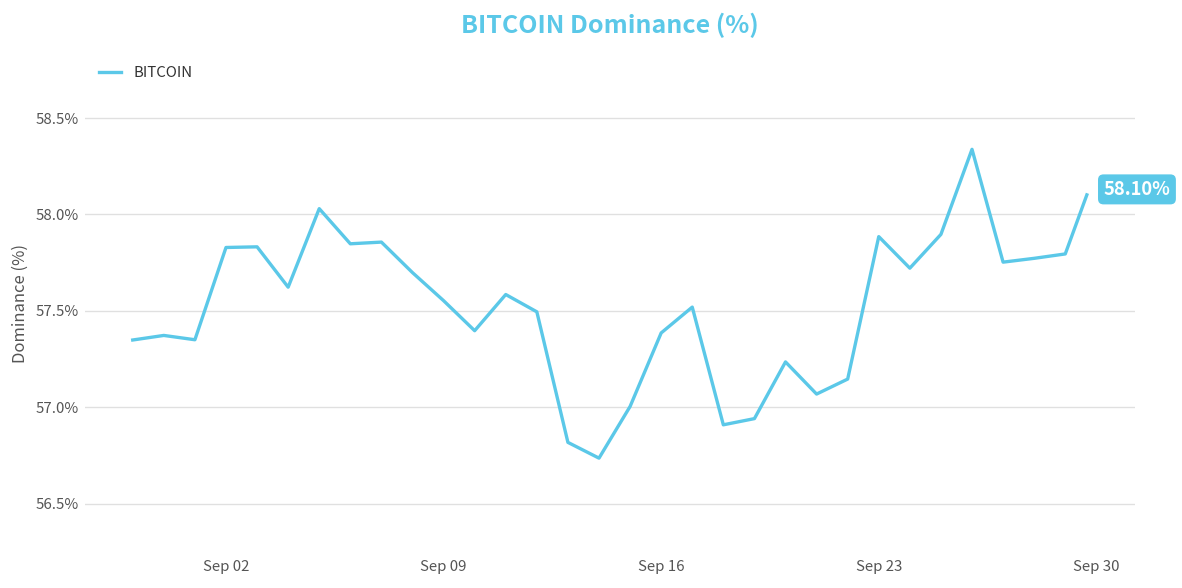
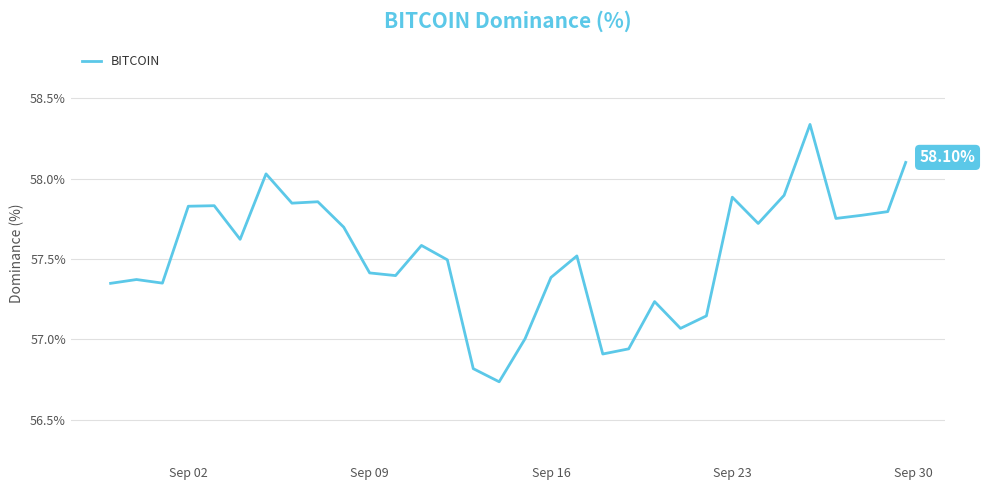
Sep 09: 57.55% -> 57.41%
